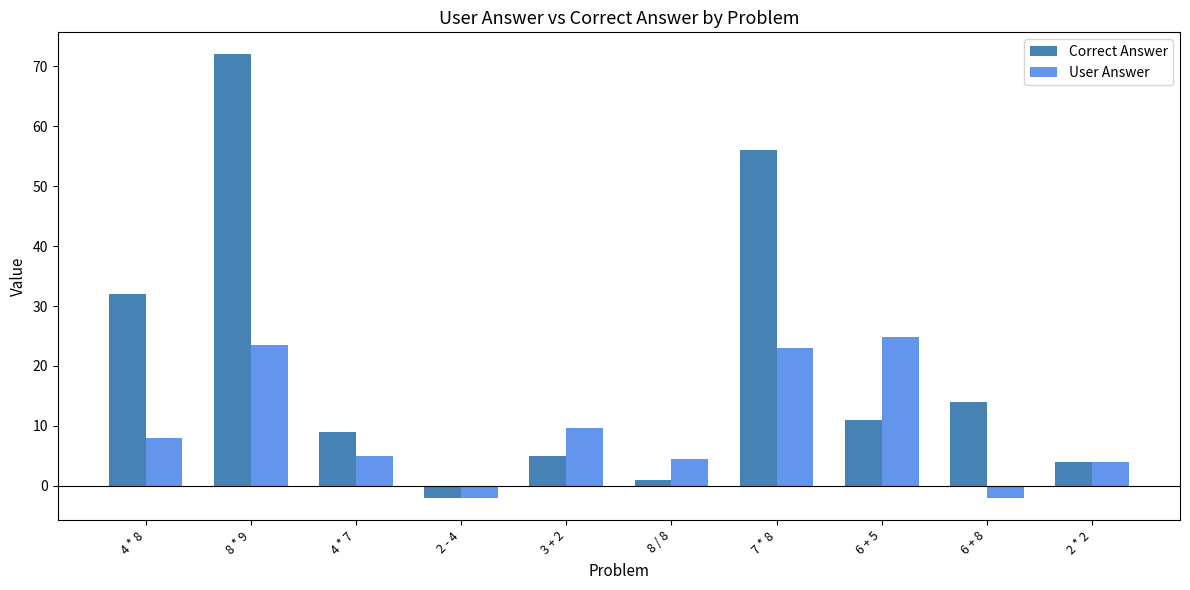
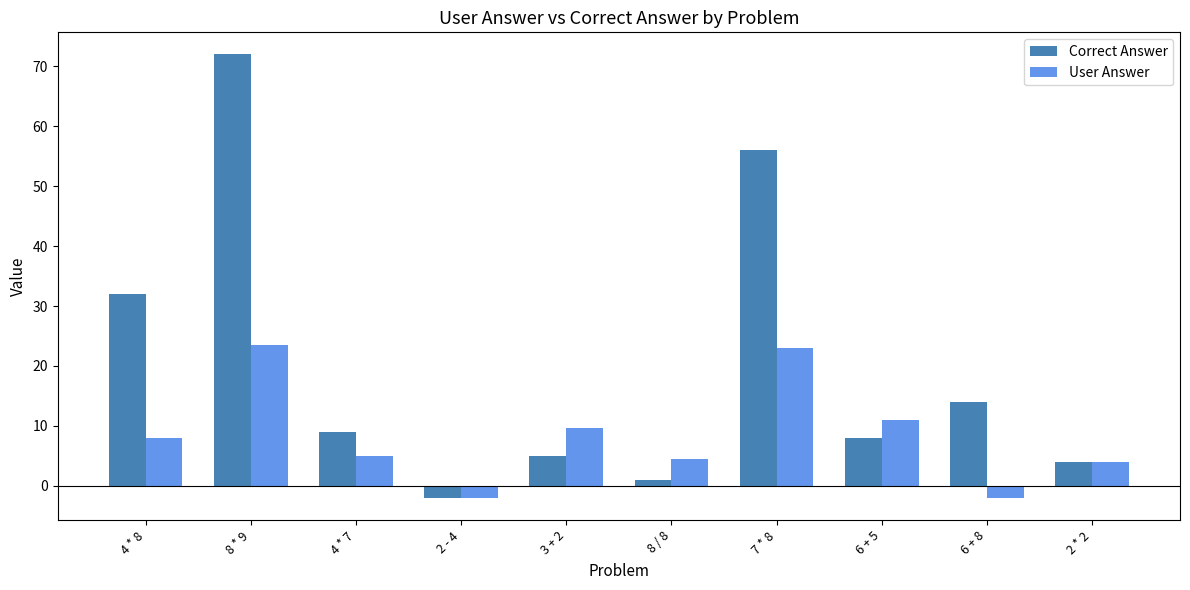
Correct Answer, 6 + 5: 11 -> 8
User Answer, 6 + 5: 25 -> 11
